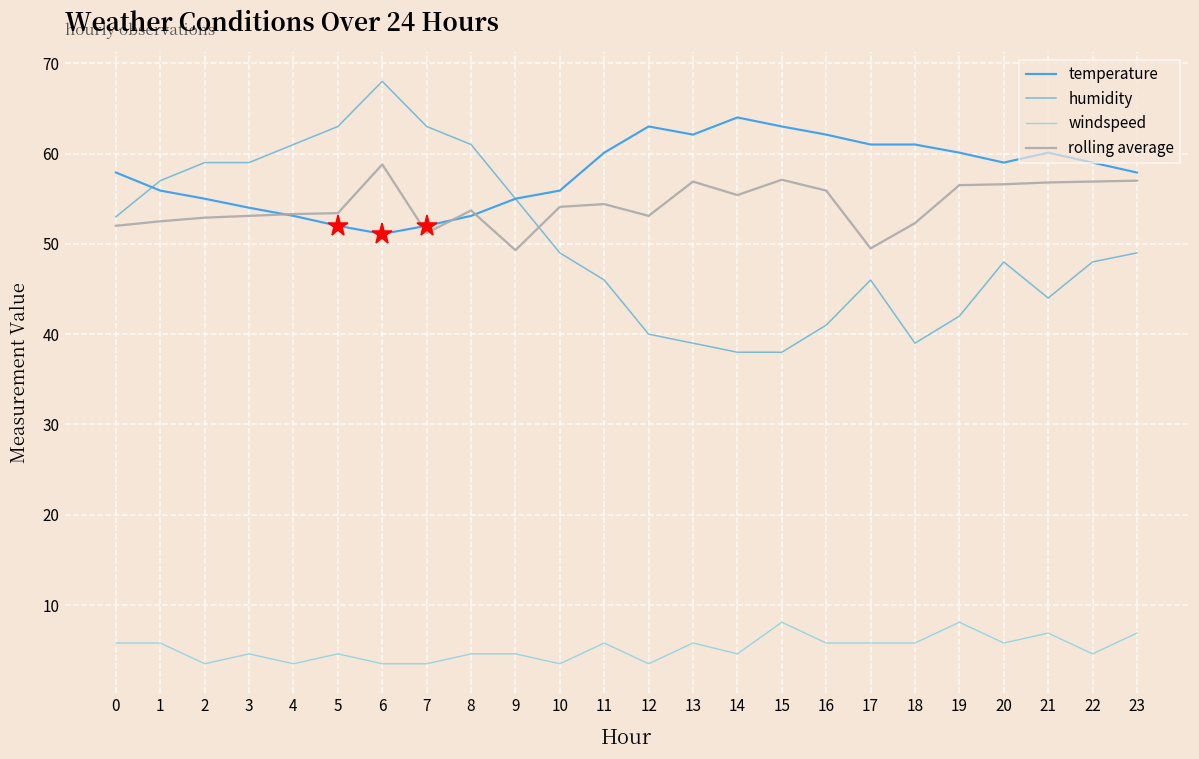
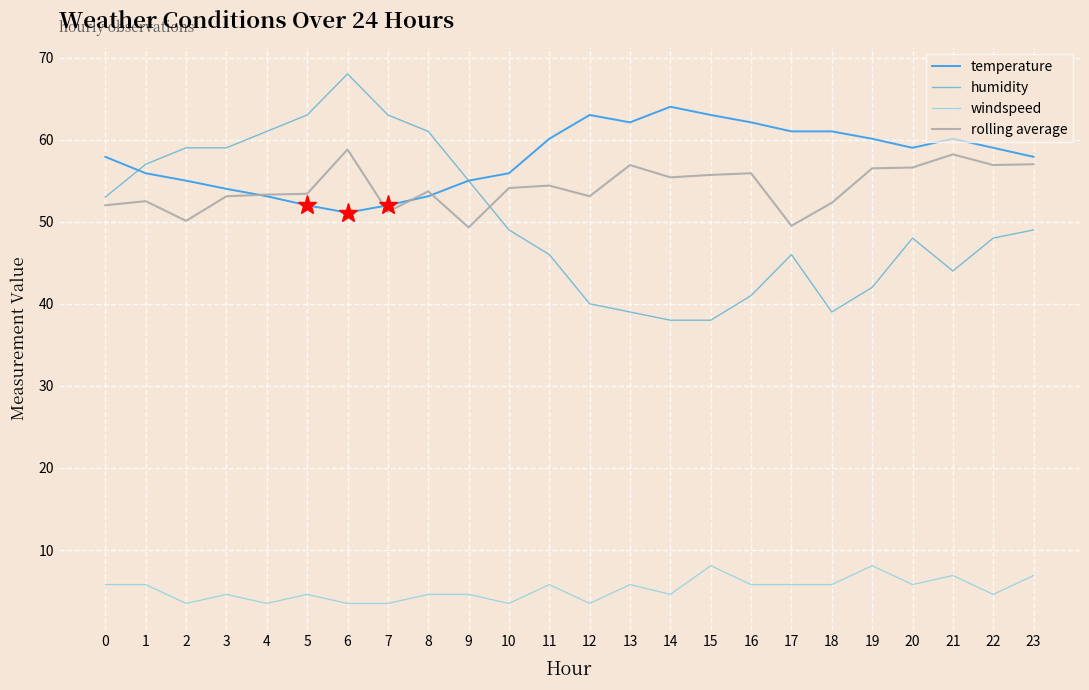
rolling average, 2: 53 -> 50
rolling average, 15: 57 -> 56
rolling average, 21: 57 -> 58
